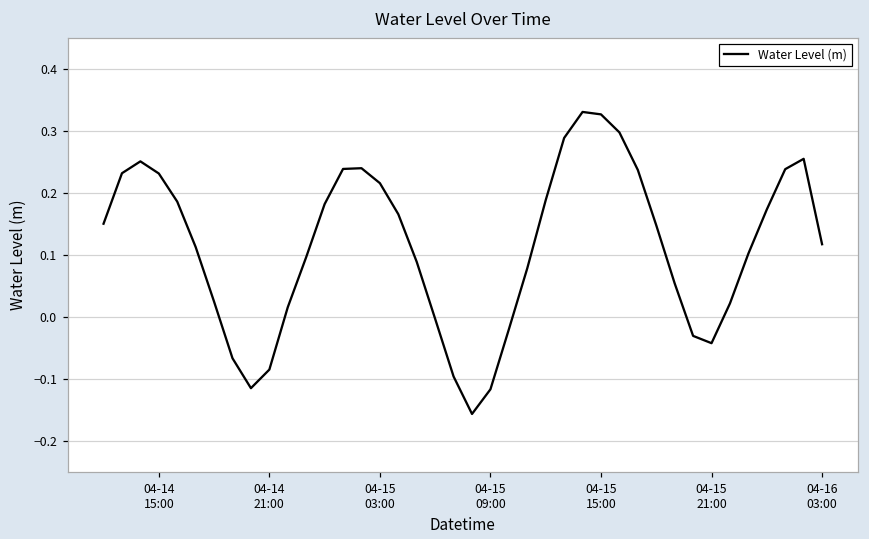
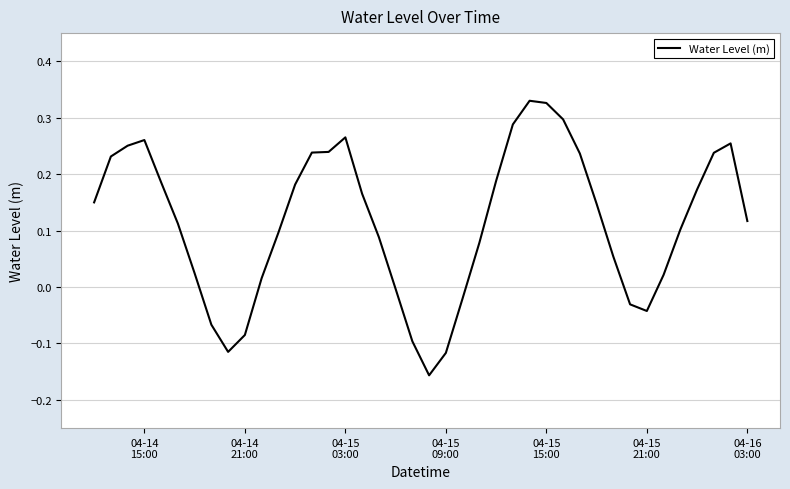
04-14 15:00: 0.23 -> 0.26
04-15 03:00: 0.22 -> 0.27
